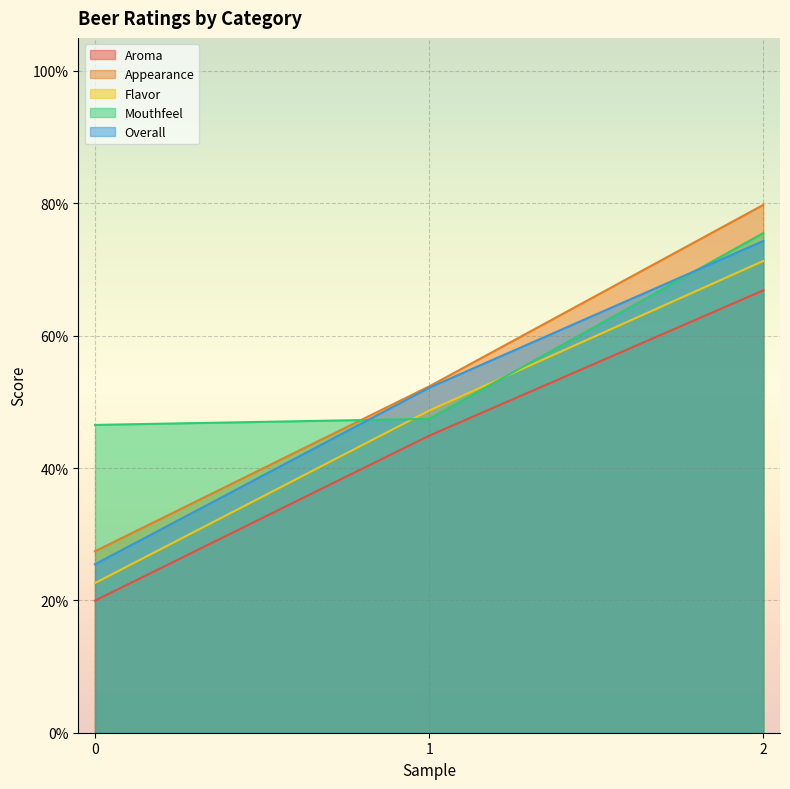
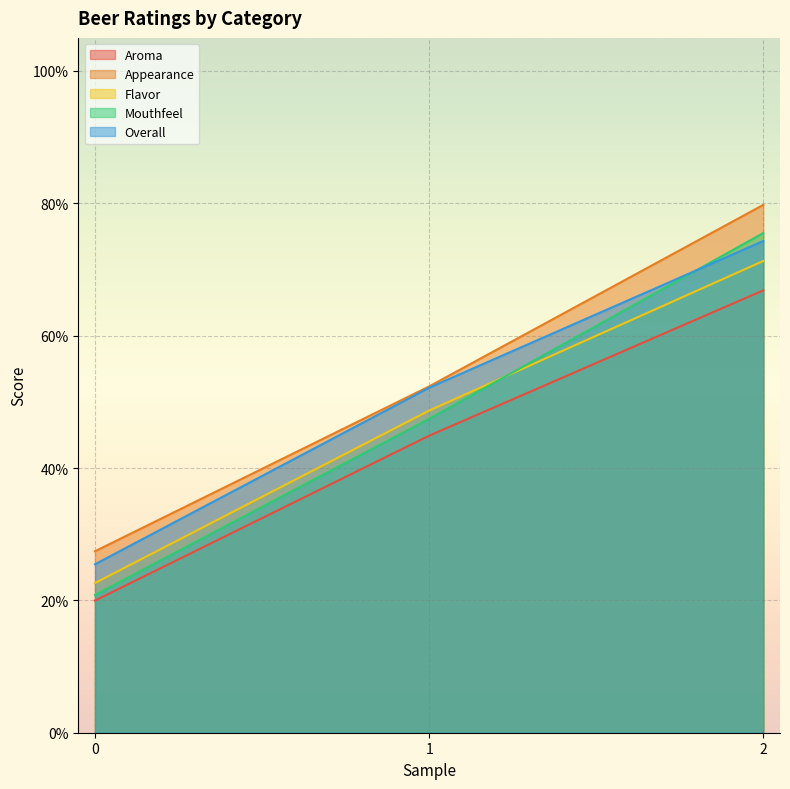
Mouthfeel, 0: 47% -> 21%
